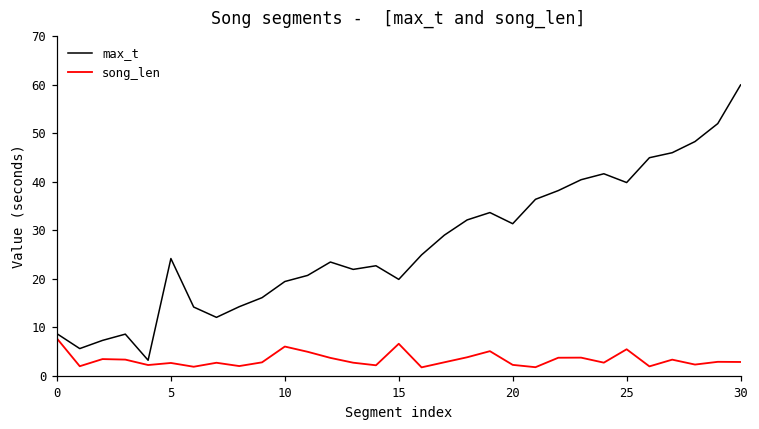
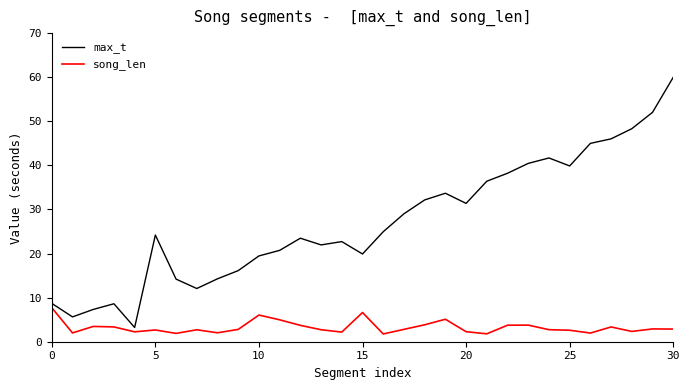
song_len, 25: 5 -> 3
